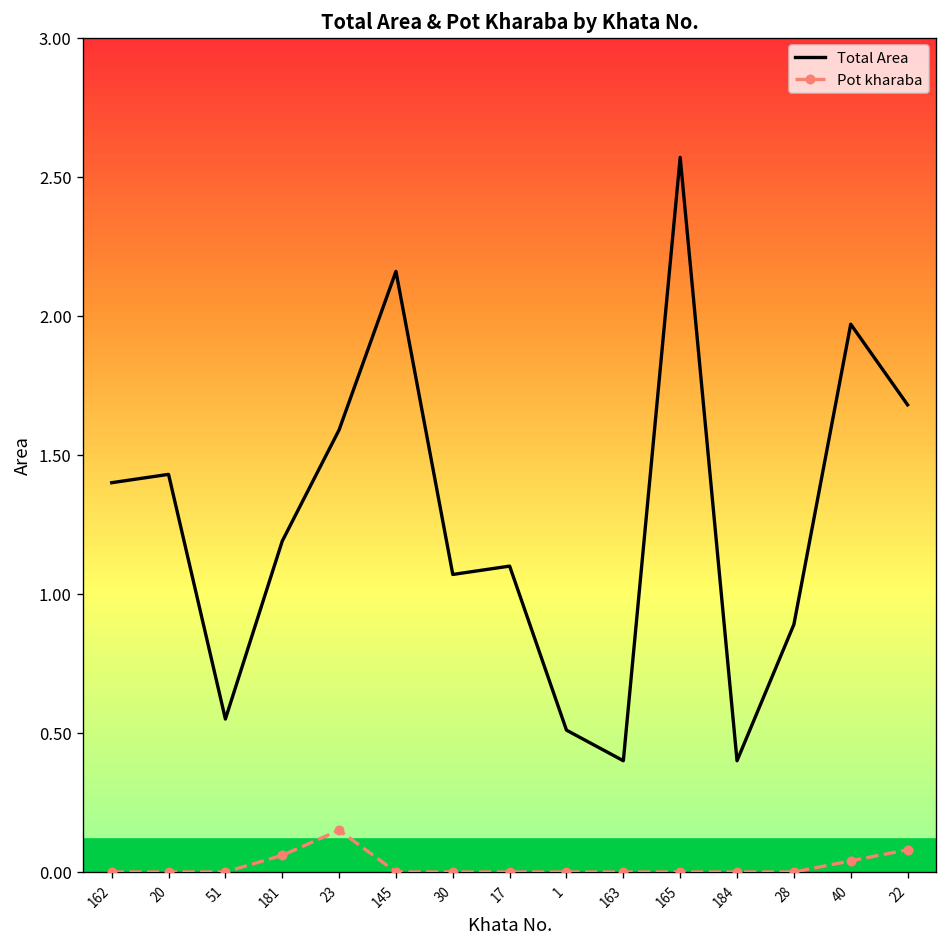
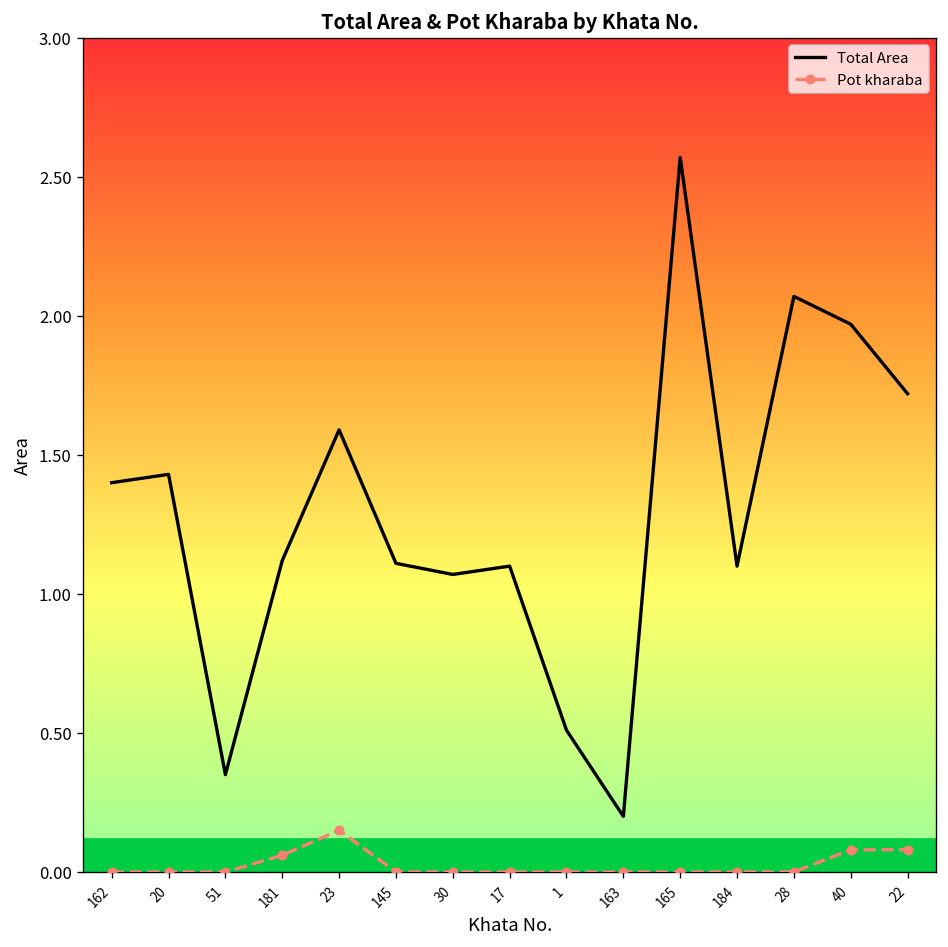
Total Area, 51: 0.55 -> 0.35
Total Area, 181: 1.19 -> 1.12
Total Area, 145: 2.16 -> 1.11
Total Area, 163: 0.4 -> 0.2
Total Area, 184: 0.4 -> 1.1
Total Area, 28: 0.89 -> 2.07
Pot kharaba, 40: 0.04 -> 0.08
Total Area, 22: 1.68 -> 1.72
